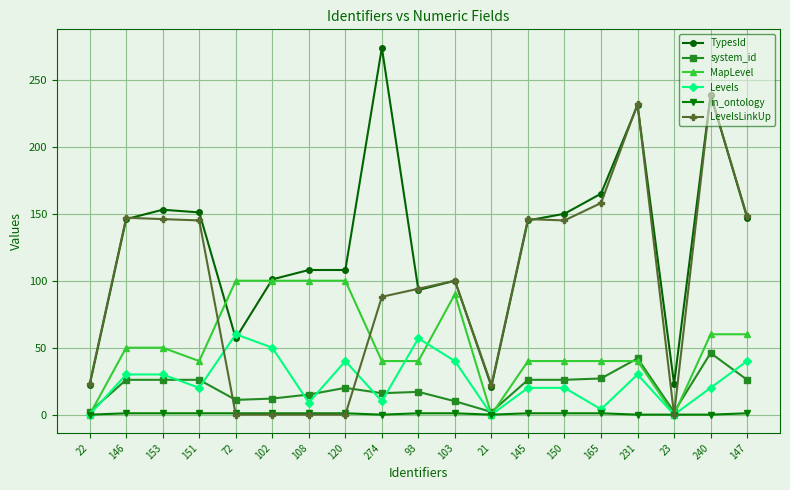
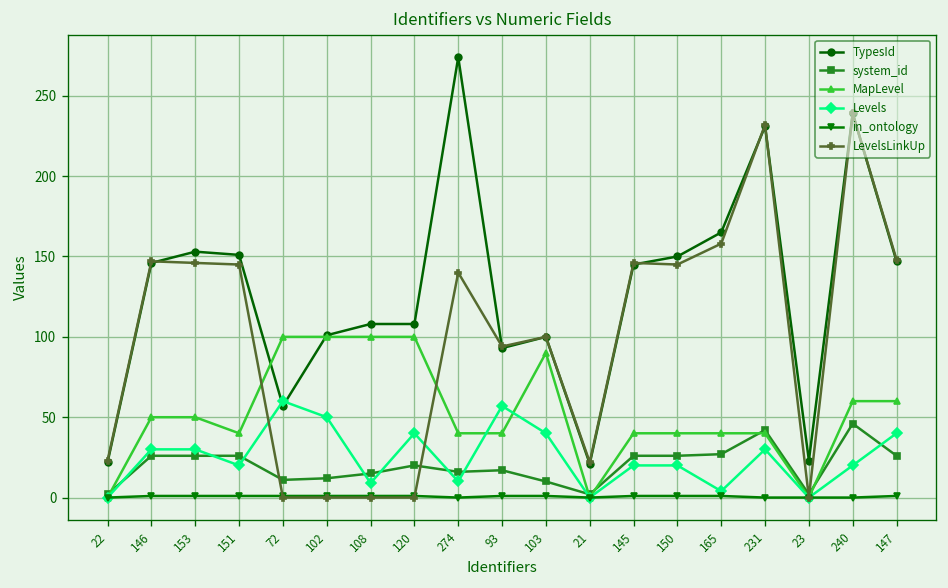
LevelsLinkUp, 274: 88 -> 140
